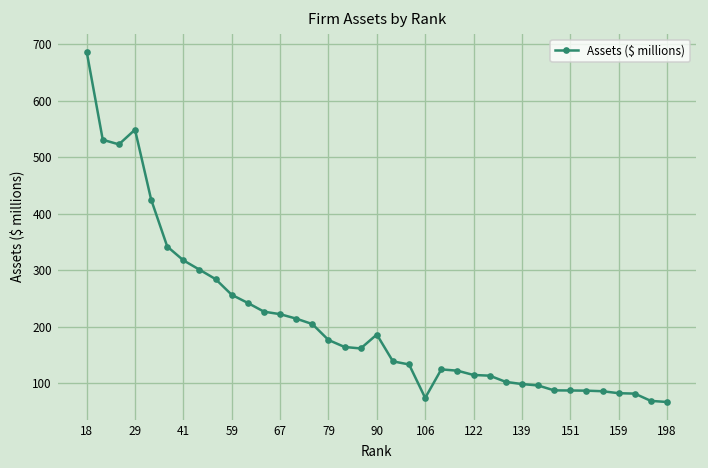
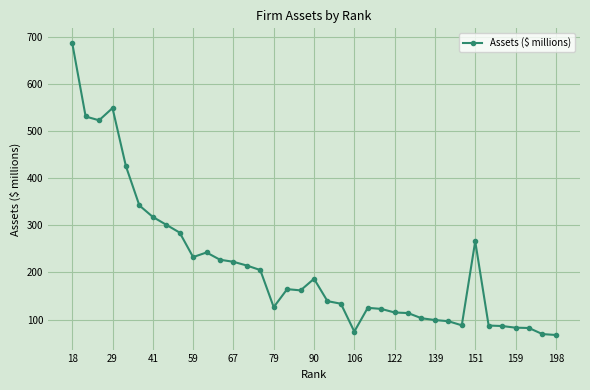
59: 260 -> 230
79: 180 -> 130
151: 90 -> 270
